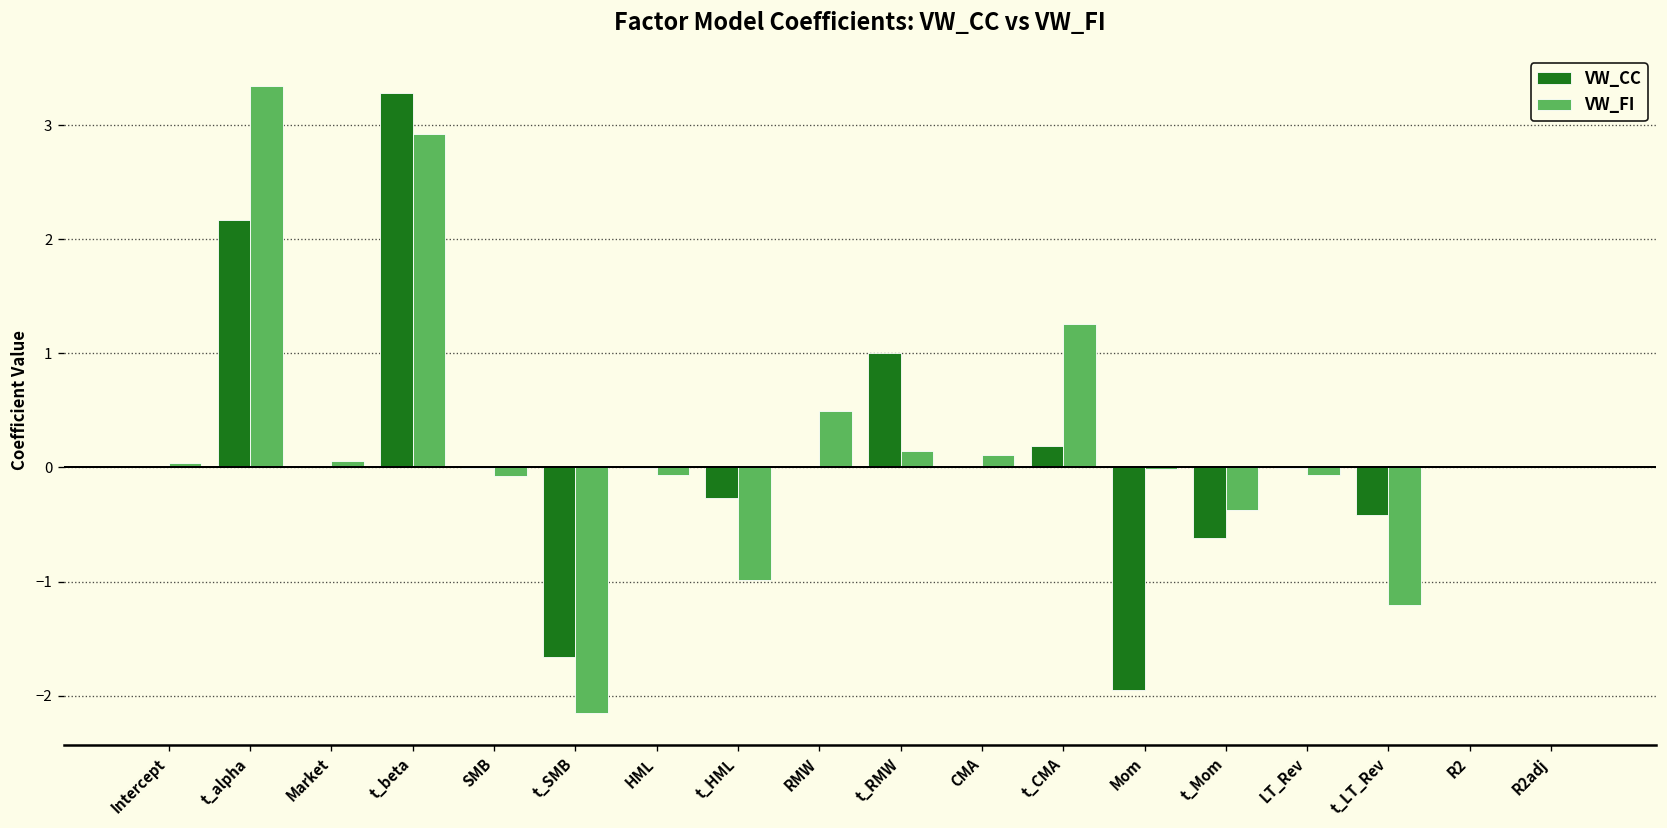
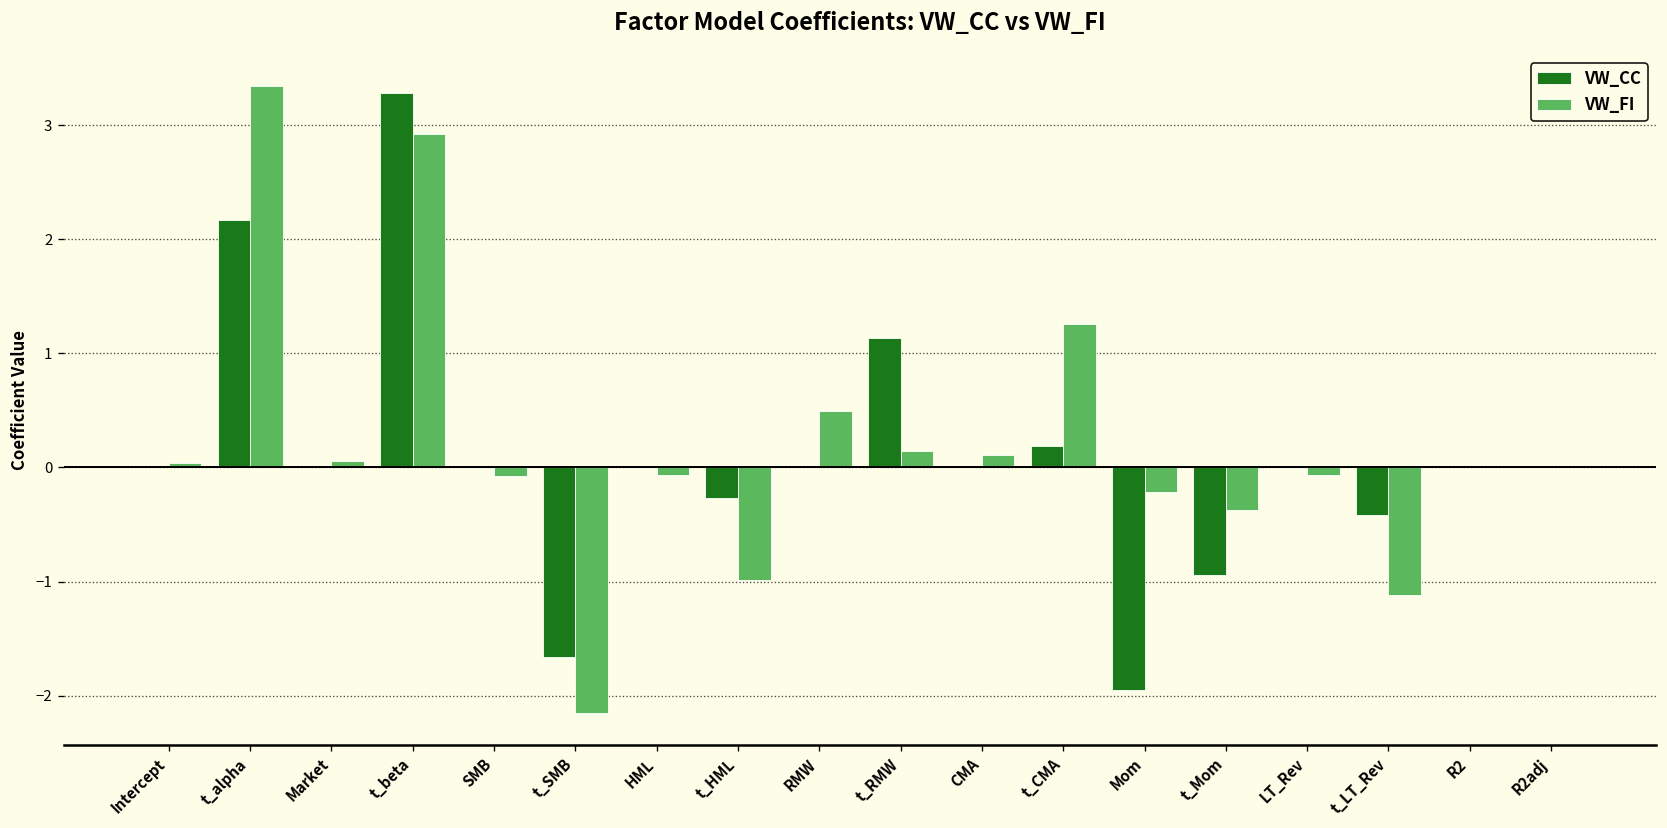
VW_CC, t_RMW: 1.0 -> 1.1
VW_FI, Mom: 0.0 -> -0.2
VW_CC, t_Mom: -0.6 -> -0.9
VW_FI, t_LT_Rev: -1.2 -> -1.1
